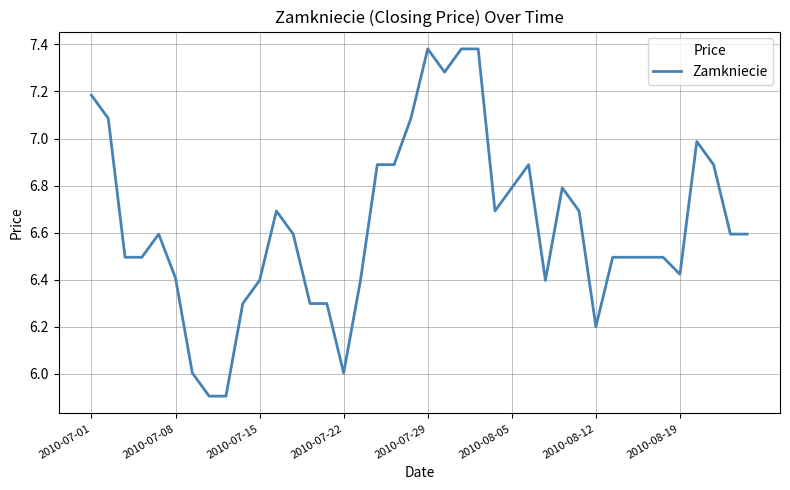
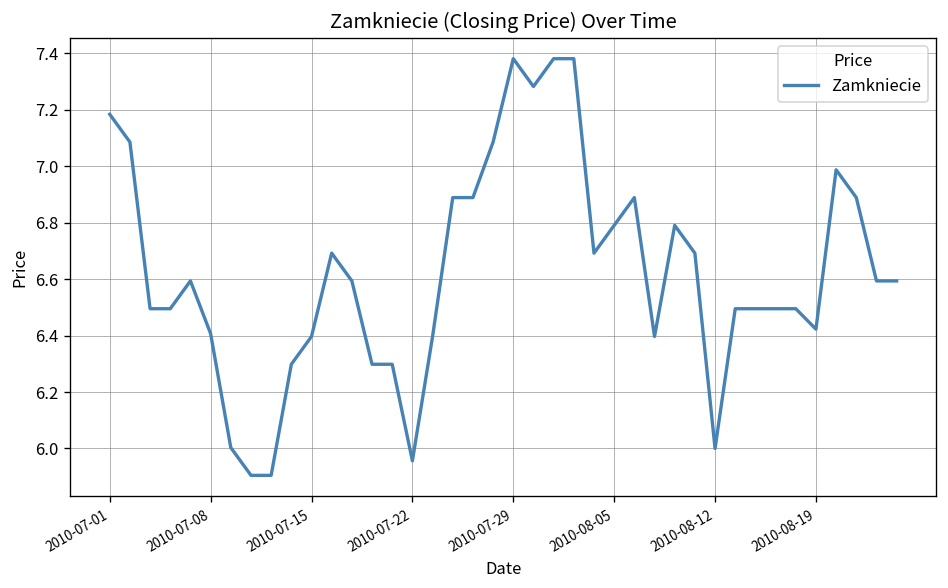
2010-07-22: 6.00 -> 5.96
2010-08-12: 6.2 -> 6.0
